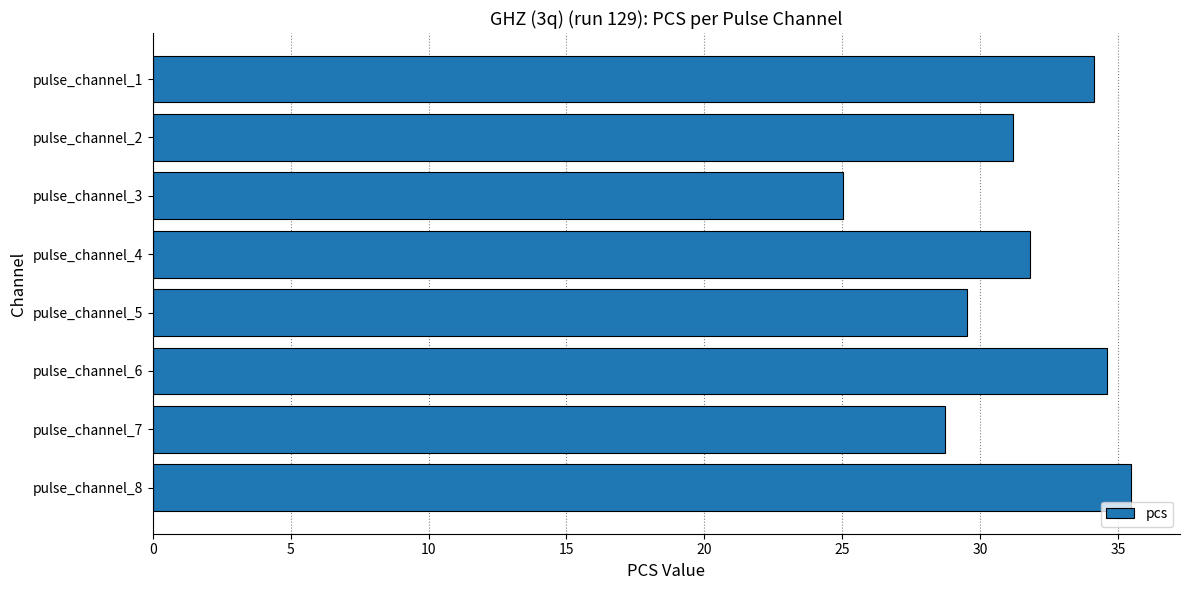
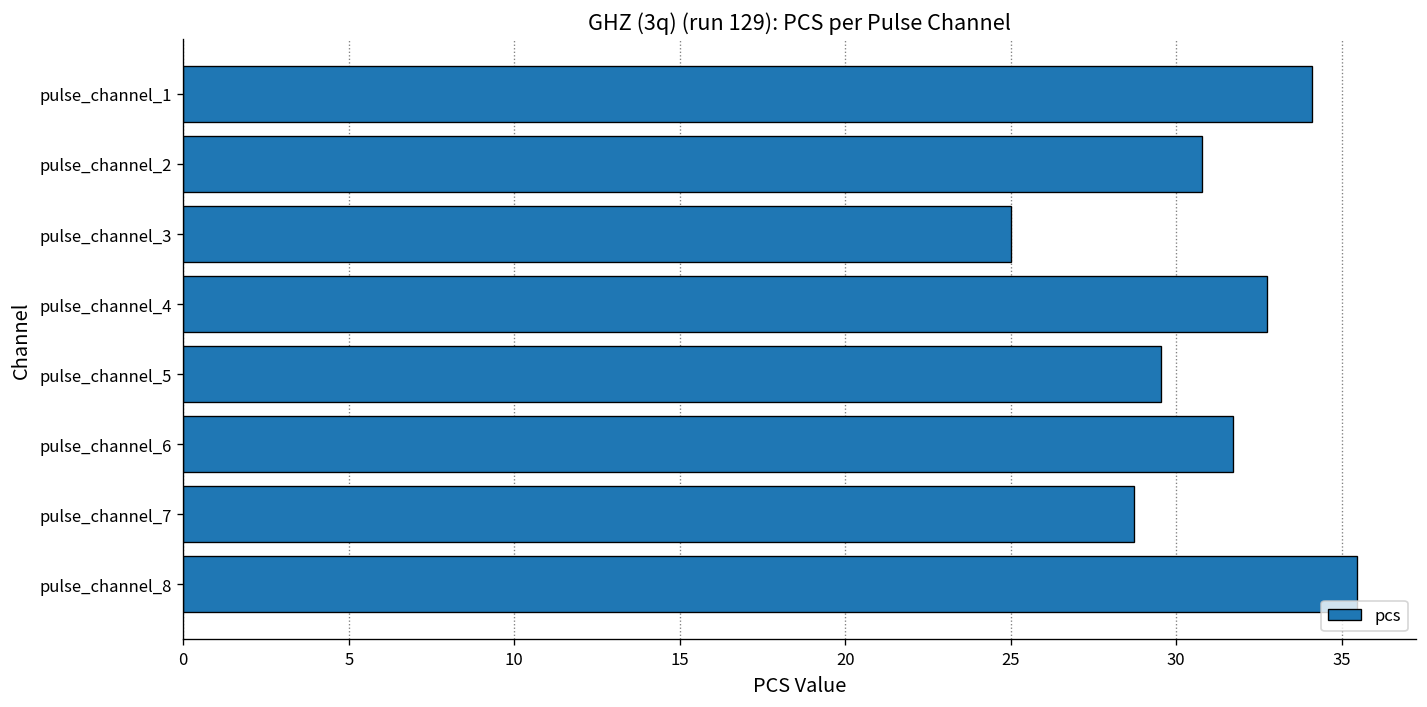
pulse_channel_2: 31.2 -> 30.8
pulse_channel_4: 31.8 -> 32.7
pulse_channel_6: 34.6 -> 31.7
